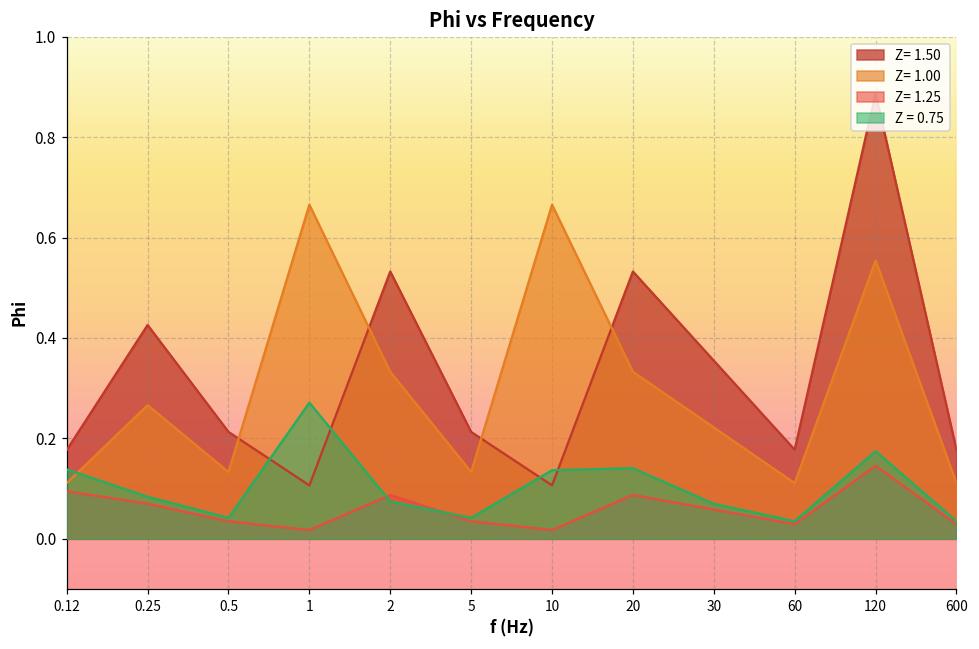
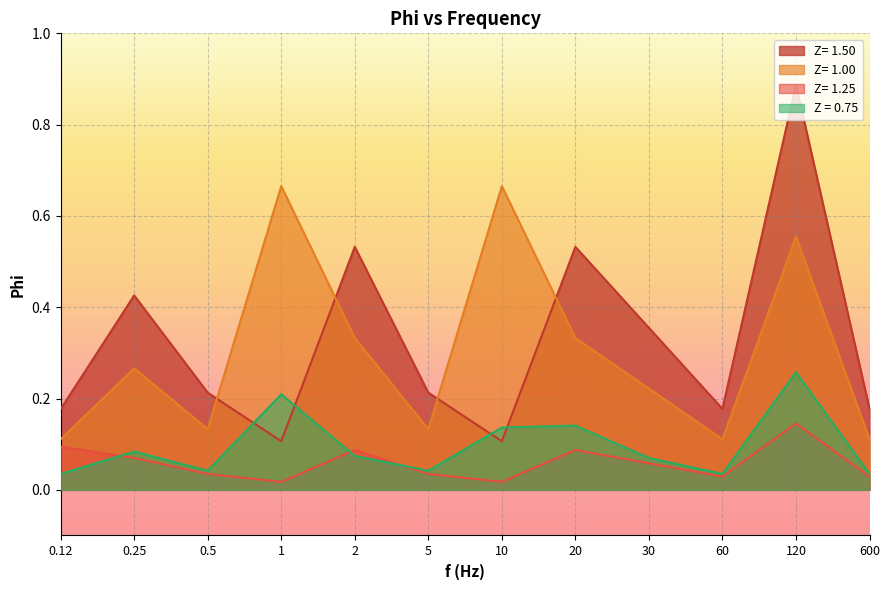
Z = 0.75, 0.12: 0.14 -> 0.03
Z = 0.75, 1: 0.27 -> 0.21
Z = 0.75, 120: 0.17 -> 0.26
